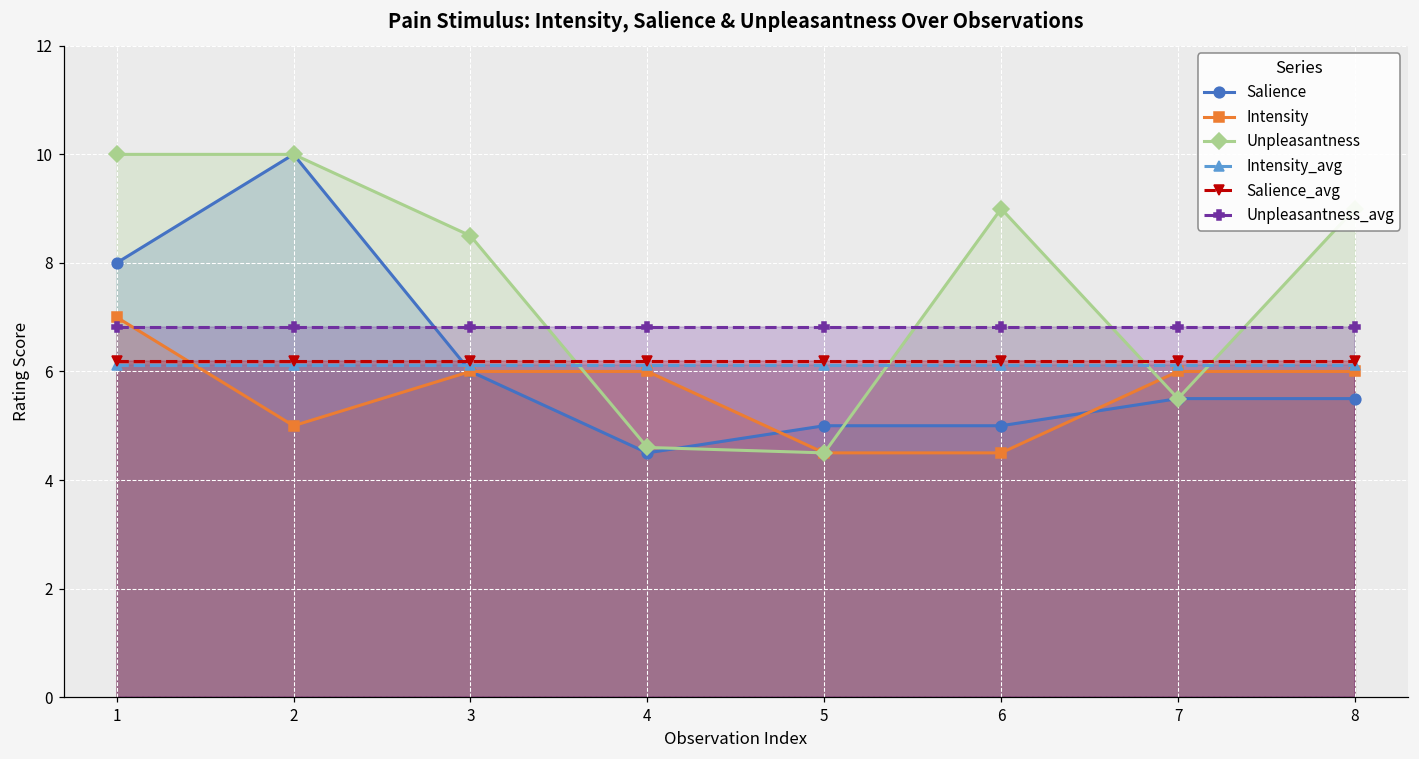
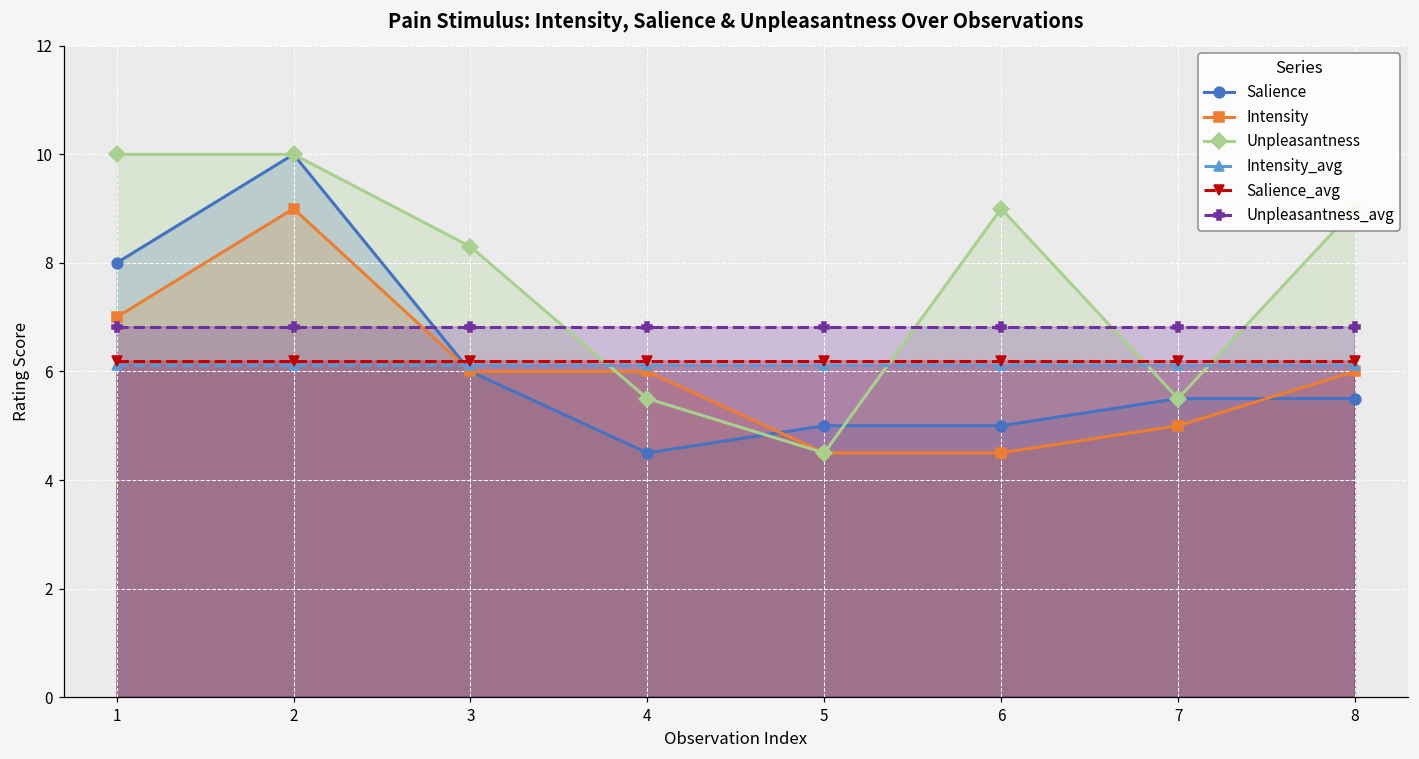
Intensity, 2: 5 -> 9
Unpleasantness, 3: 8.5 -> 8.3
Unpleasantness, 4: 4.6 -> 5.5
Intensity, 7: 6 -> 5
